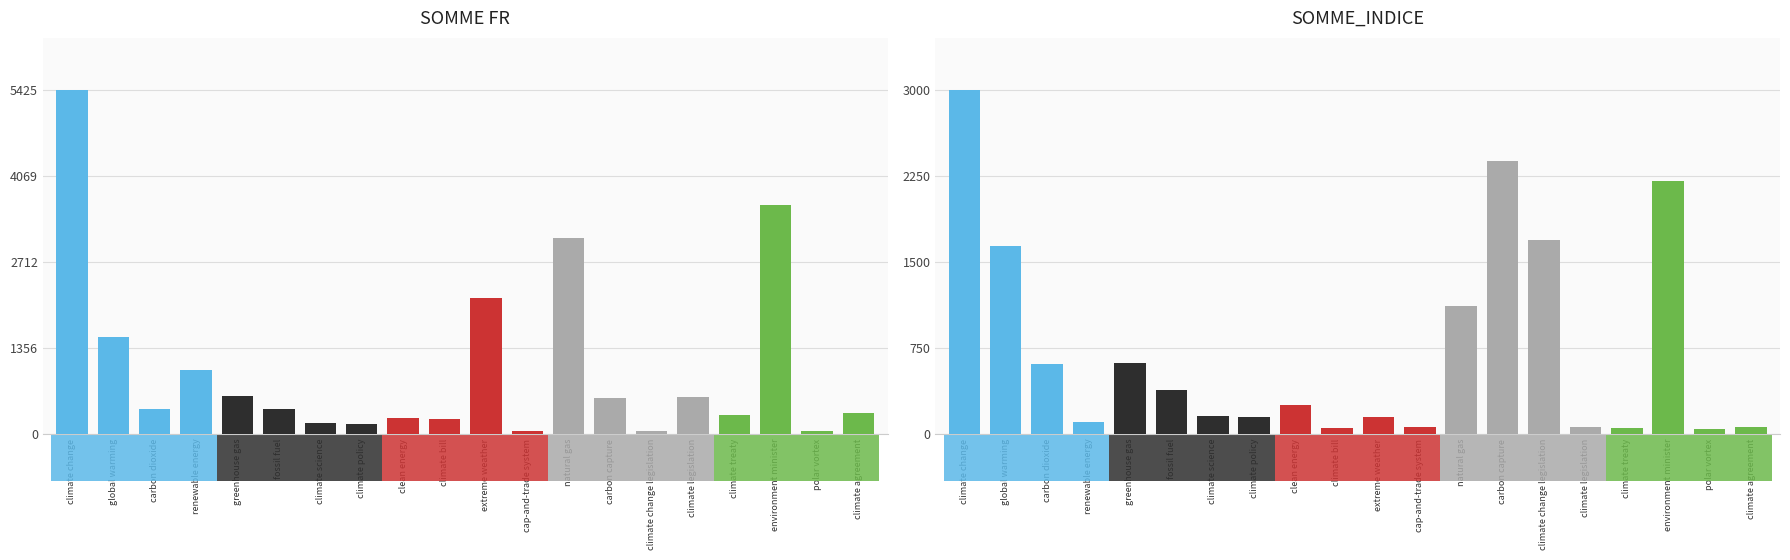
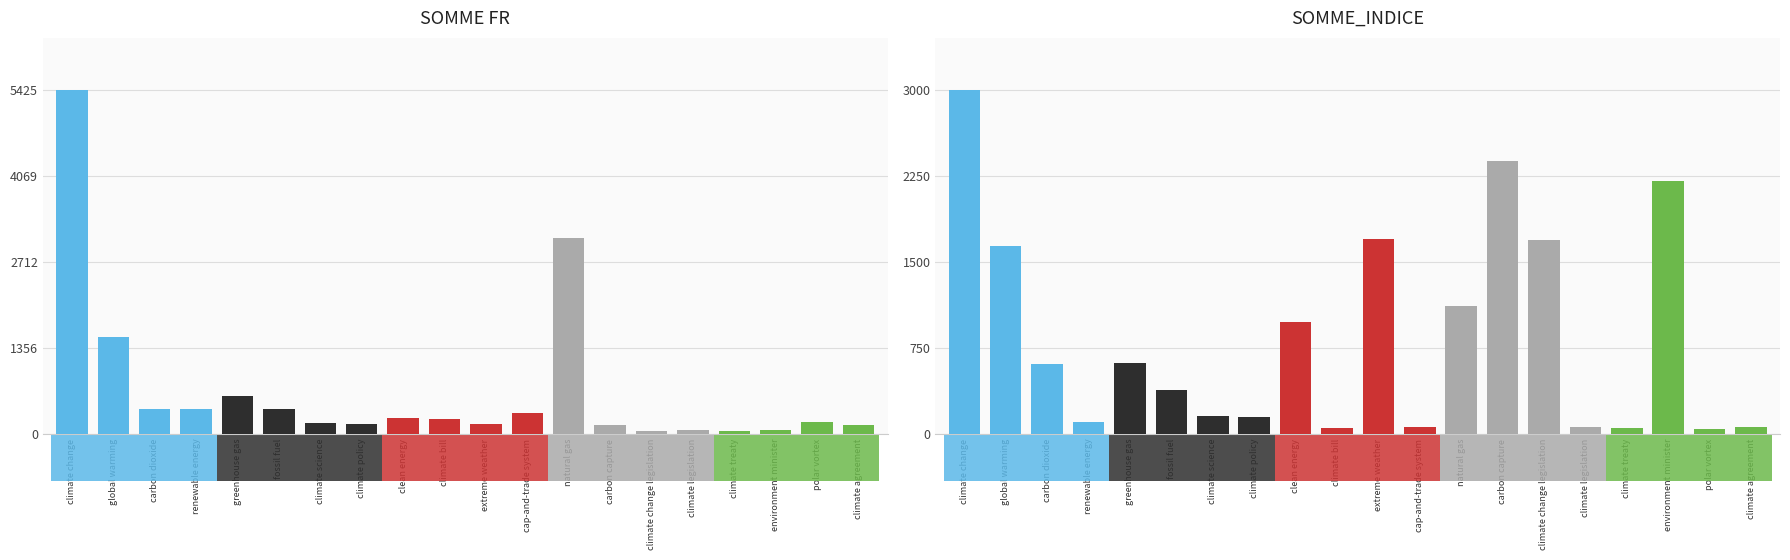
SOMME FR, renewable energy: 1000 -> 400
SOMME FR, extreme weather: 2100 -> 200
SOMME FR, cap-and-trade system: 0 -> 300
SOMME FR, carbon capture: 600 -> 100
SOMME FR, climate legislation: 600 -> 100
SOMME FR, climate treaty: 300 -> 0
SOMME FR, environment minister: 3600 -> 100
SOMME FR, polar vortex: 0 -> 200
SOMME FR, climate agreement: 300 -> 100
SOMME_INDICE, clean energy: 250 -> 970
SOMME_INDICE, extreme weather: 150 -> 1700
